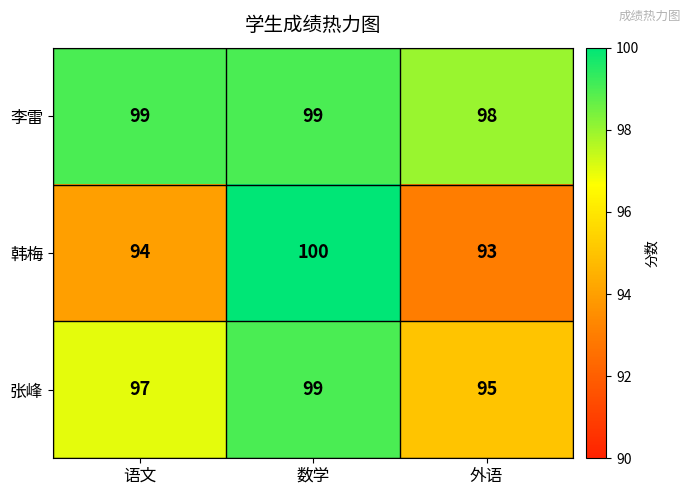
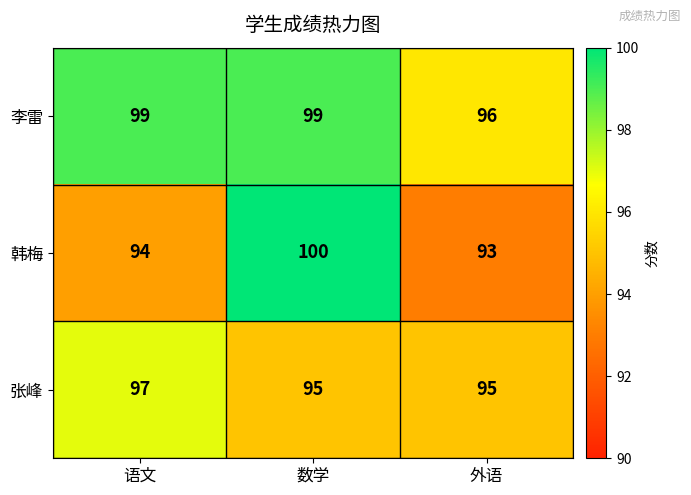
李雷, 外语: 98 -> 96
张峰, 数学: 99 -> 95
